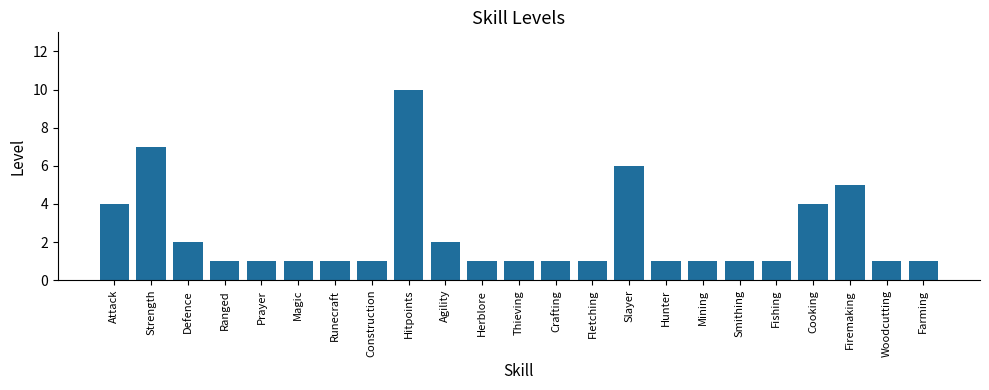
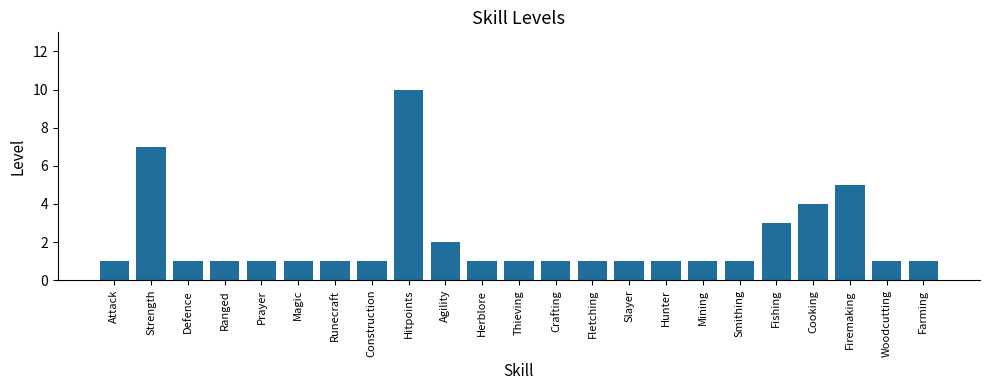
Attack: 4 -> 1
Defence: 2 -> 1
Slayer: 6 -> 1
Fishing: 1 -> 3
